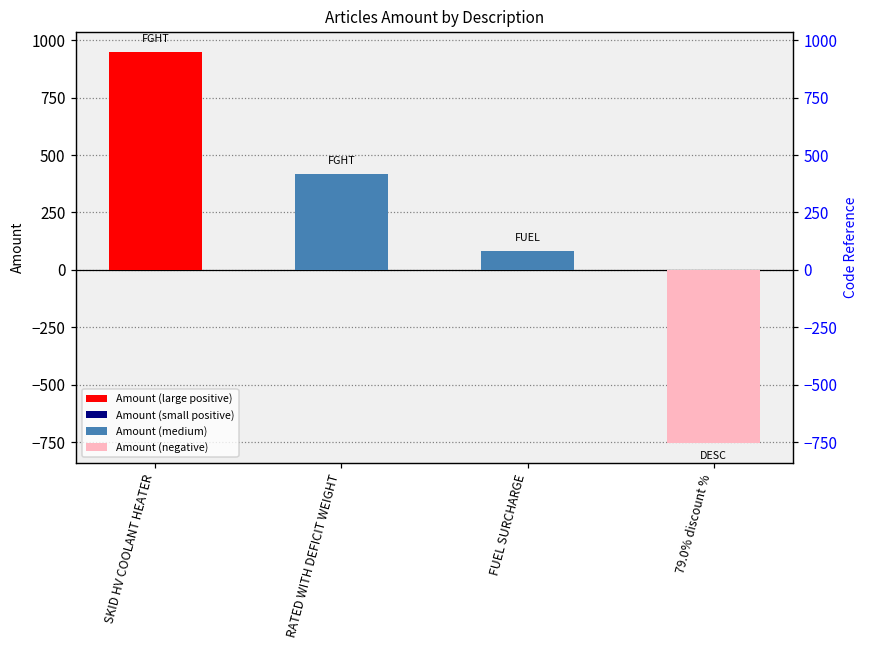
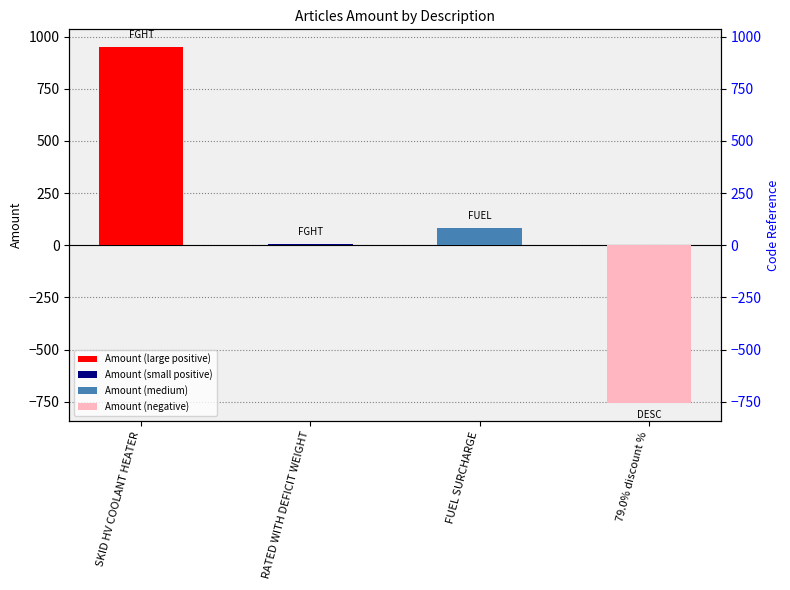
RATED WITH DEFICIT WEIGHT: 420 -> 10
